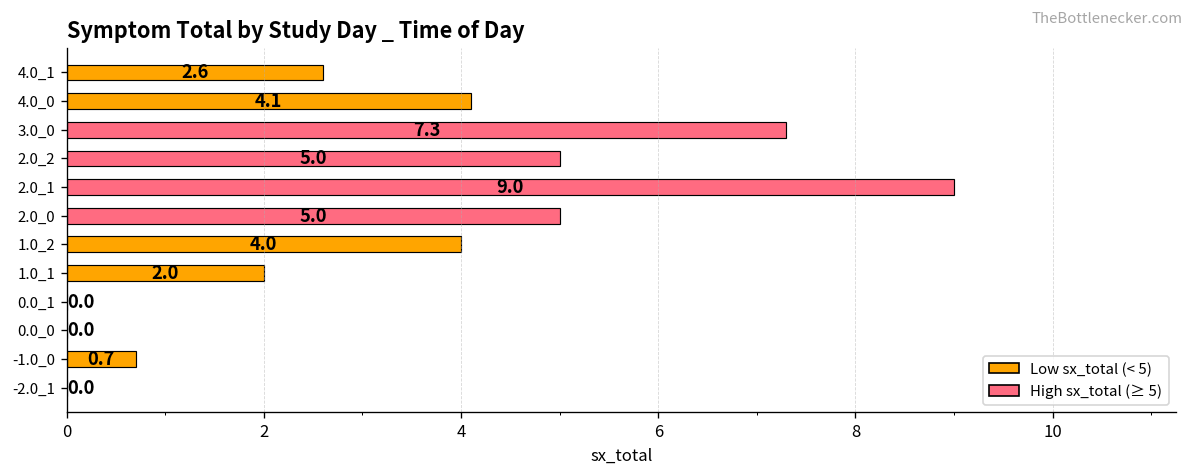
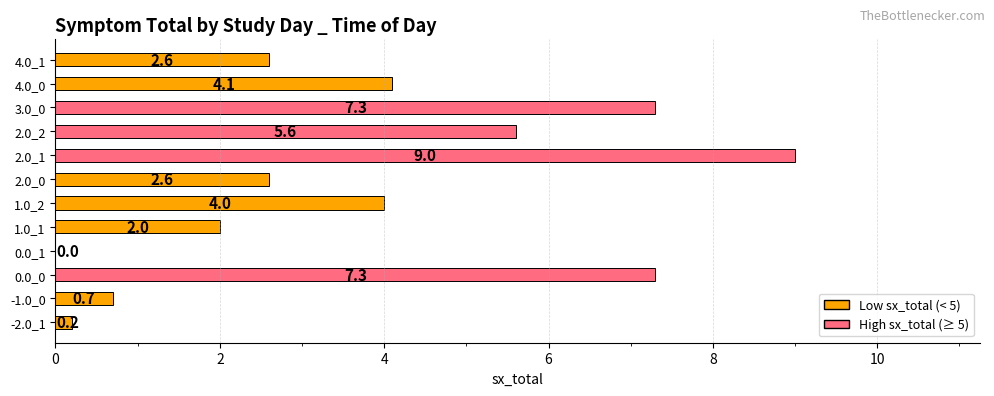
2.0_2: 5.0 -> 5.6
2.0_0: 5.0 -> 2.6
0.0_0: 0.0 -> 7.3
-2.0_1: 0.0 -> 0.2
